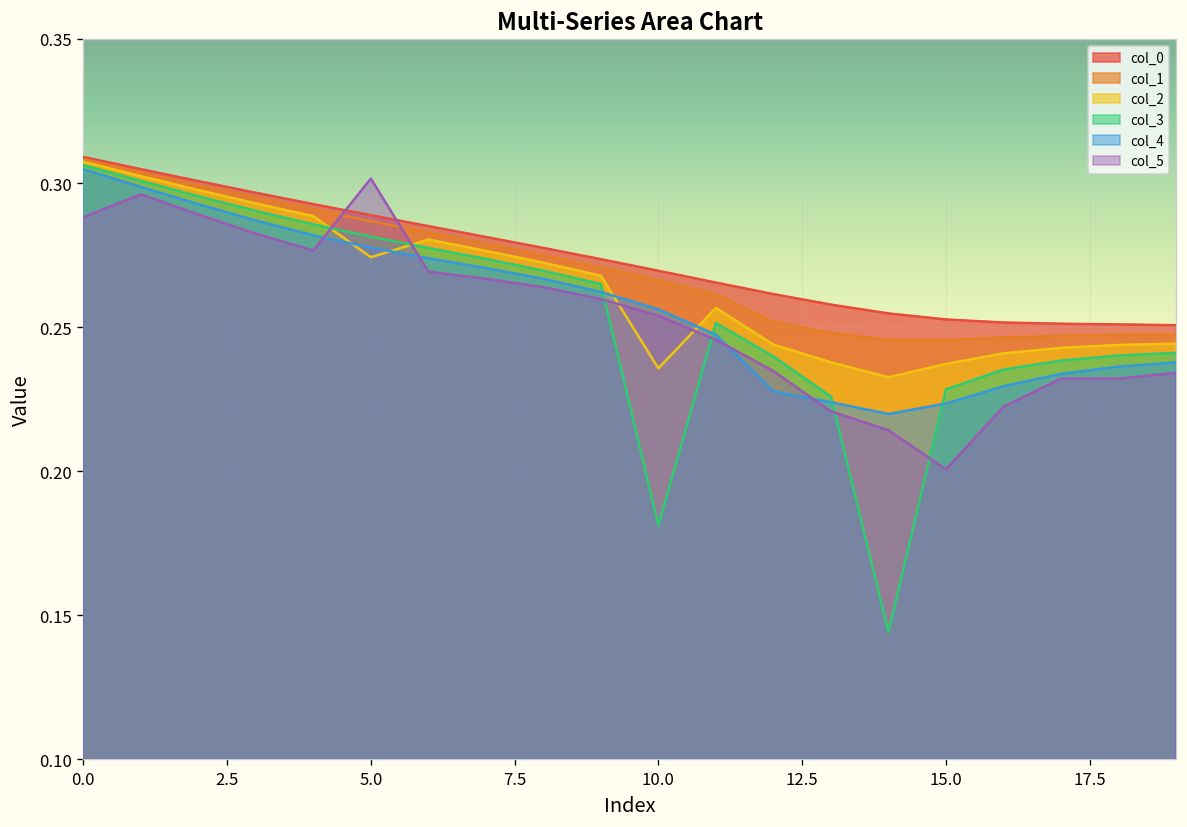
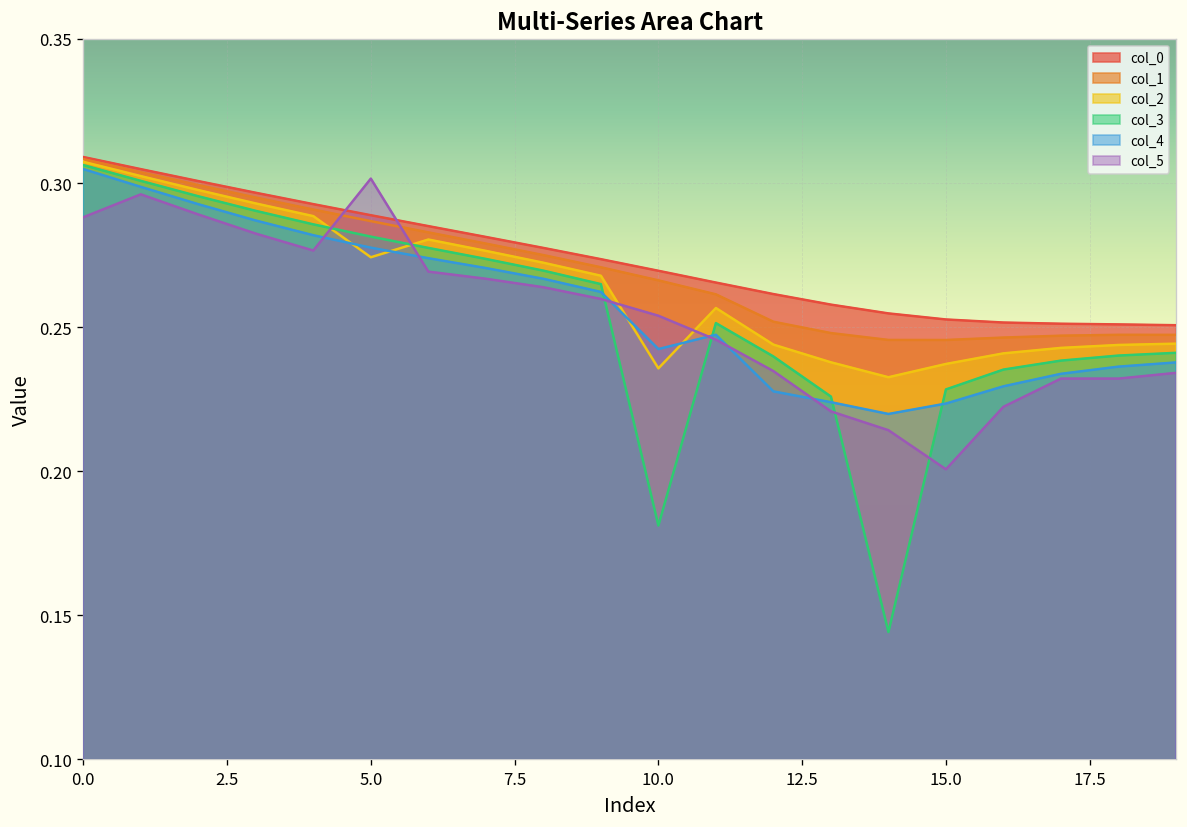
col_4, 10.0: 0.256 -> 0.242
